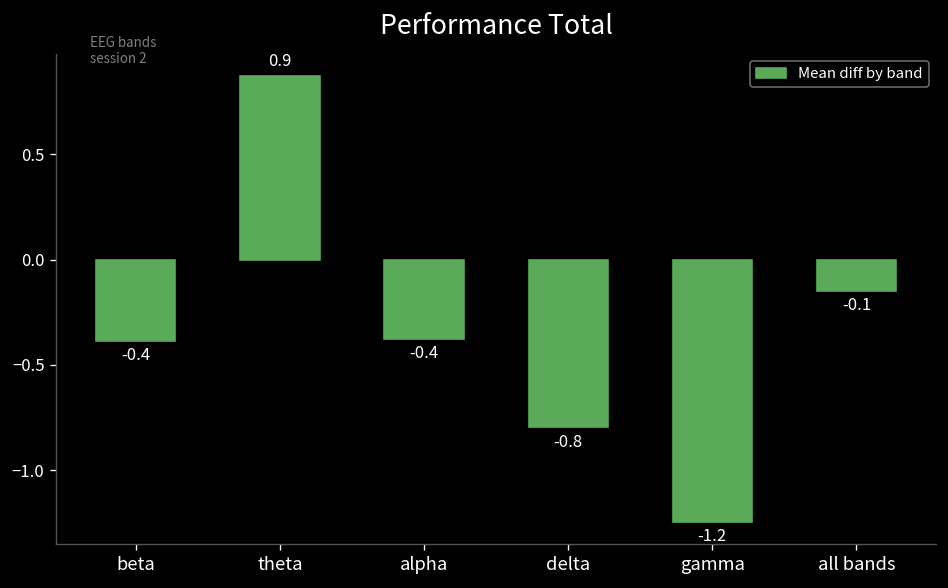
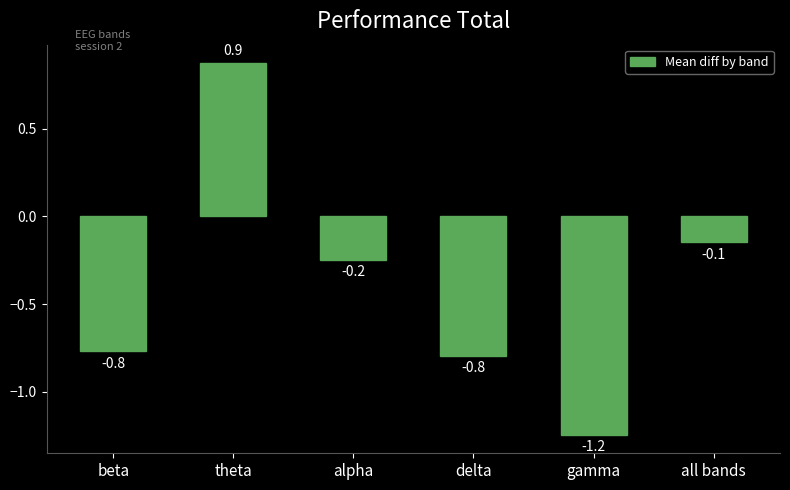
beta: -0.4 -> -0.8
alpha: -0.4 -> -0.2
